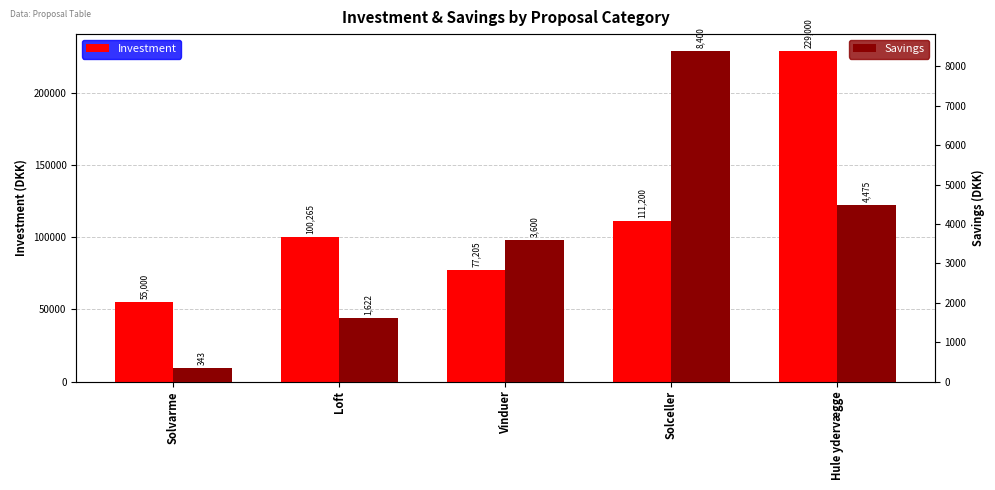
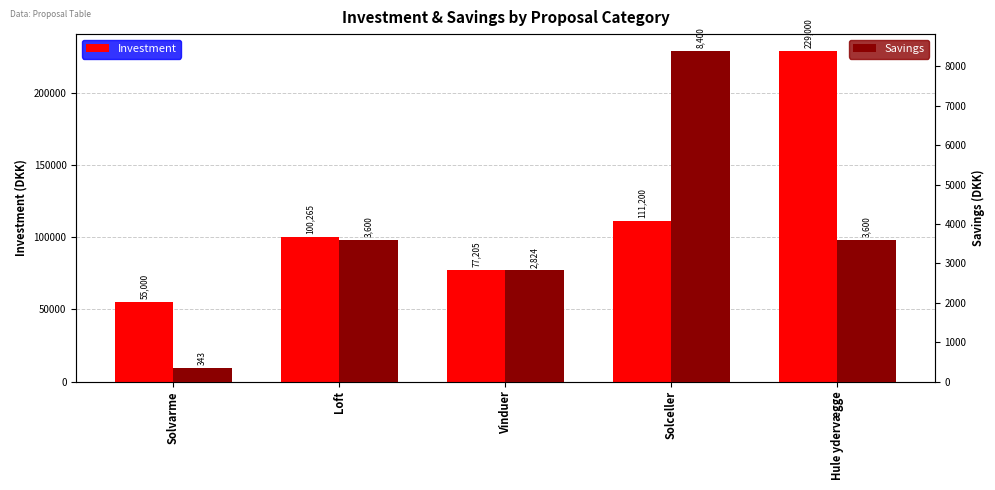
Savings, Loft: 1,622 -> 3,600
Savings, Vinduer: 3,600 -> 2,824
Savings, Hule ydervægge: 4,475 -> 3,600
